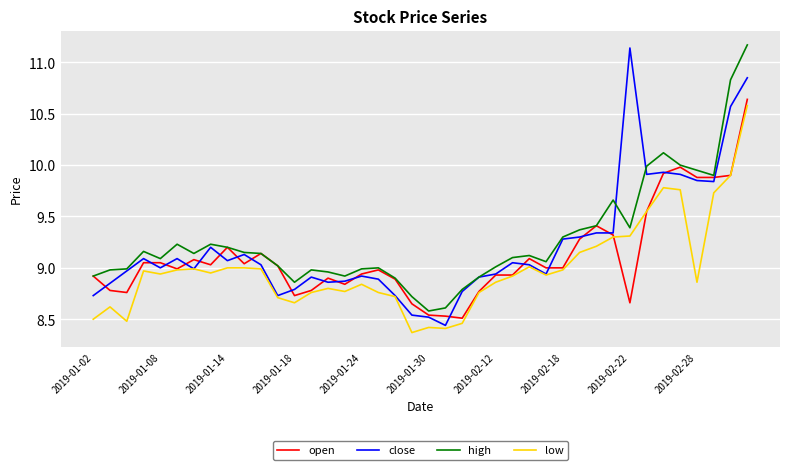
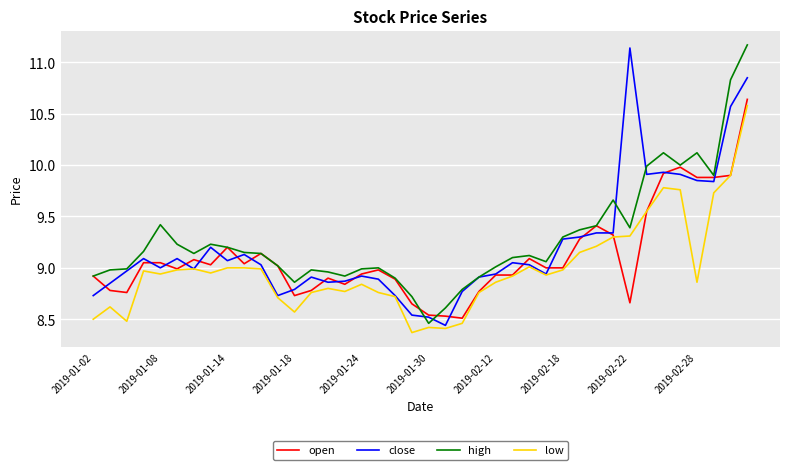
high, 2019-01-08: 9.09 -> 9.42
low, 2019-01-18: 8.66 -> 8.57
high, 2019-01-30: 8.58 -> 8.46
high, 2019-02-28: 9.95 -> 10.12
